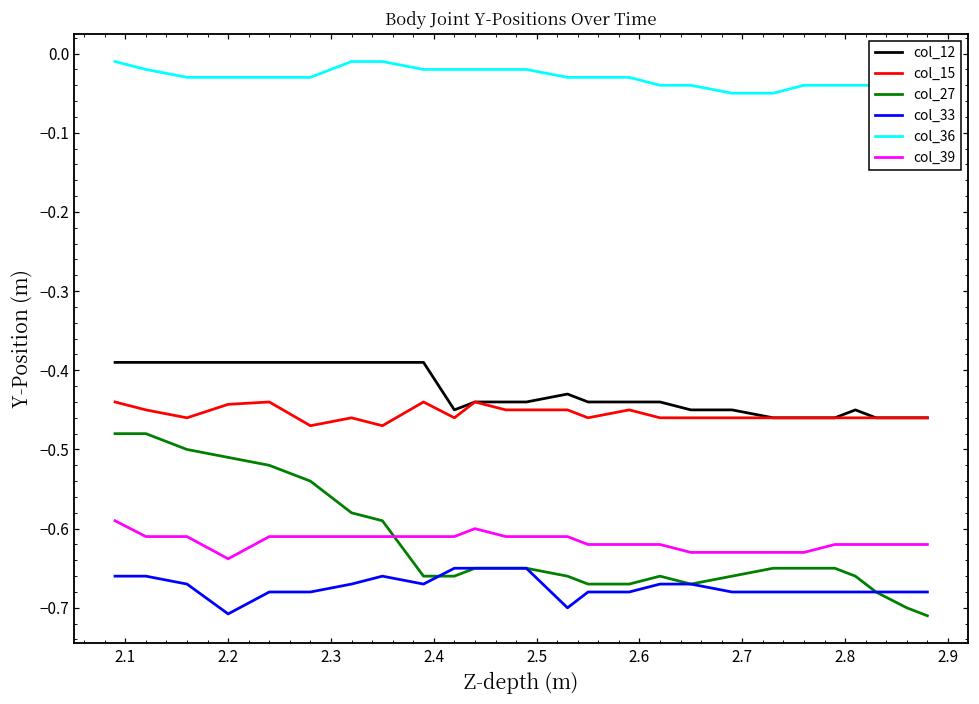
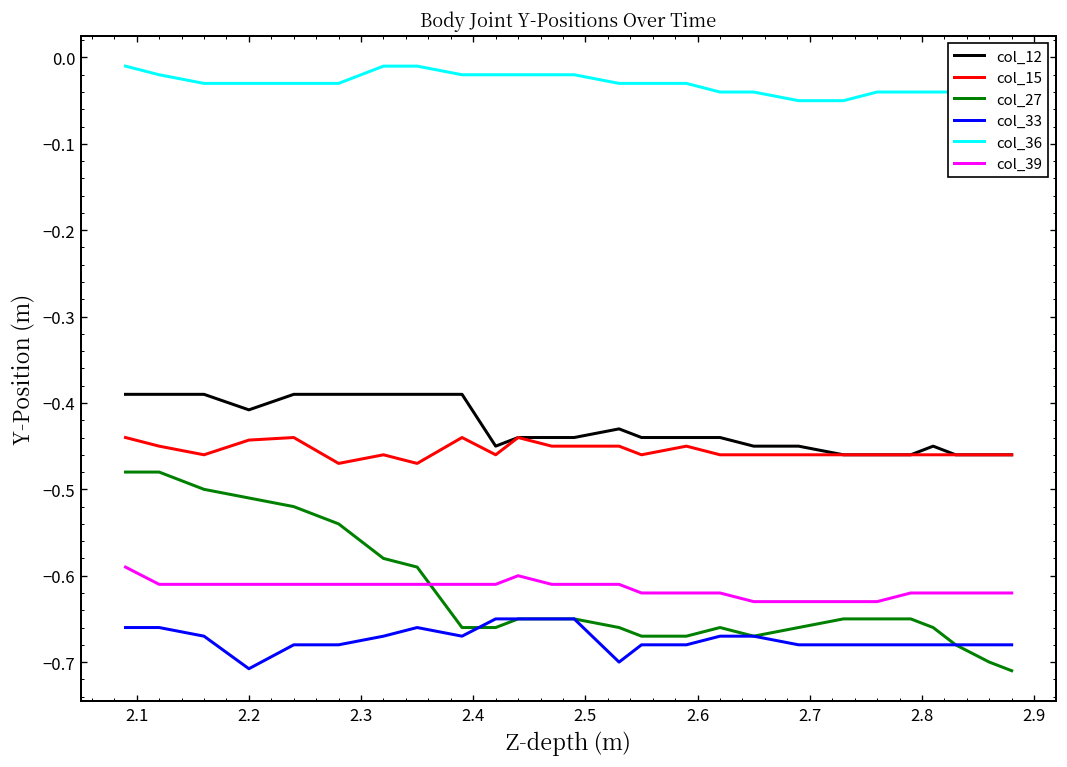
col_12, 2.2: -0.39 -> -0.41
col_39, 2.2: -0.64 -> -0.61
